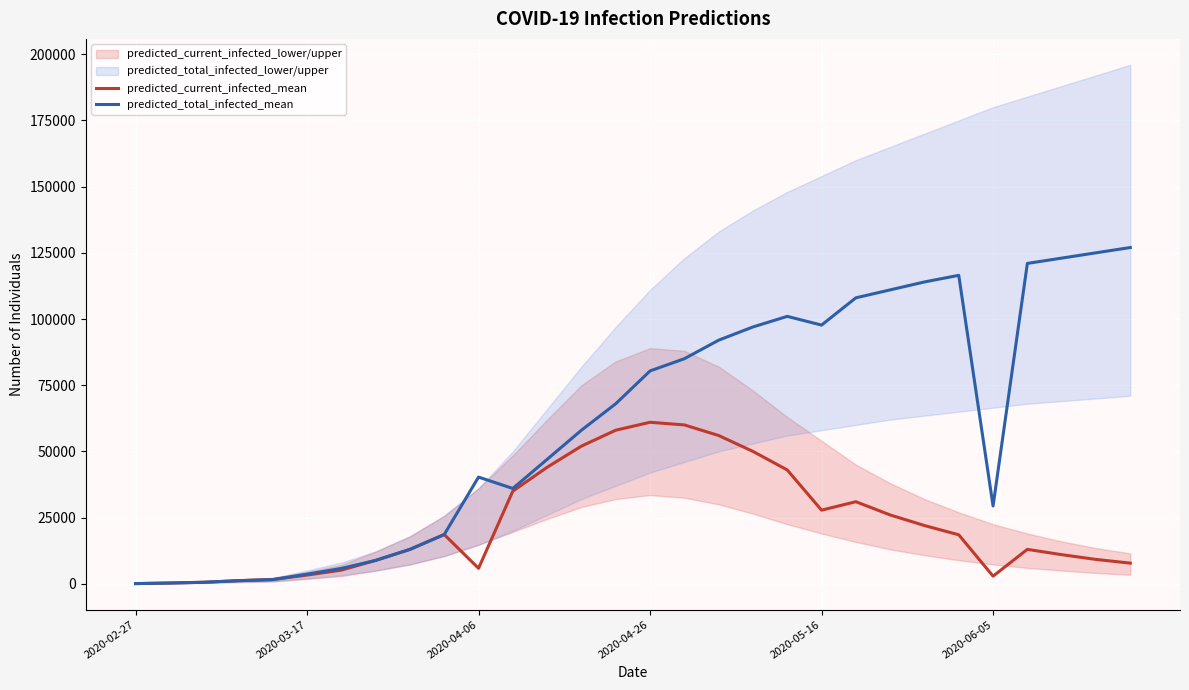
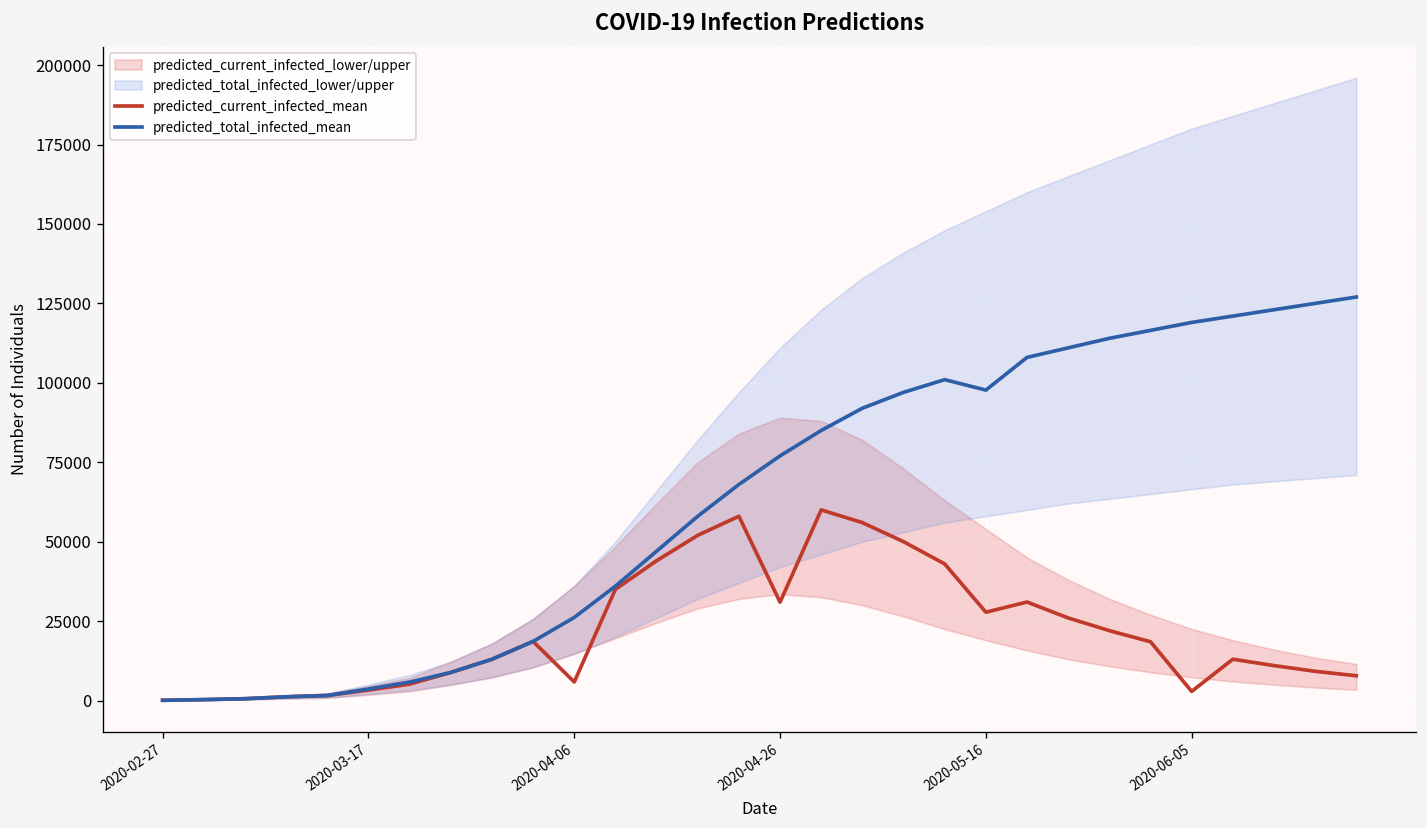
predicted_total_infected_mean, 2020-04-06: 40000 -> 26000
predicted_current_infected_mean, 2020-04-26: 61000 -> 31000
predicted_total_infected_mean, 2020-04-26: 80000 -> 77000
predicted_total_infected_mean, 2020-06-05: 29000 -> 119000
